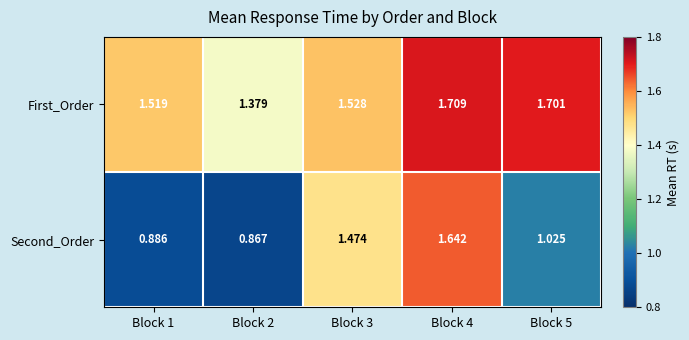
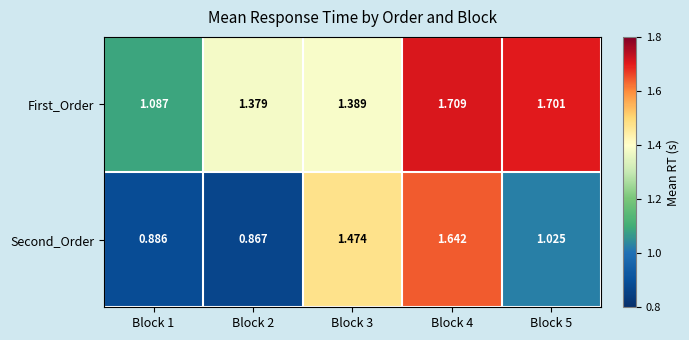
First_Order, Block 1: 1.519 -> 1.087
First_Order, Block 3: 1.528 -> 1.389
